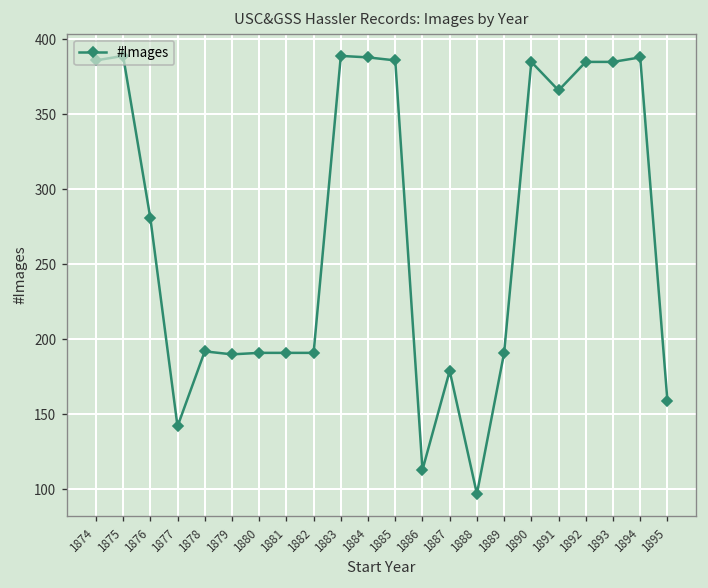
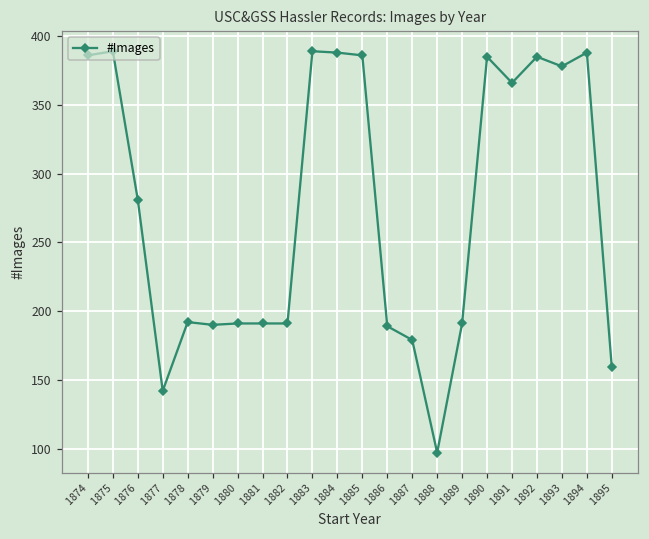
1886: 113 -> 189
1893: 385 -> 378
